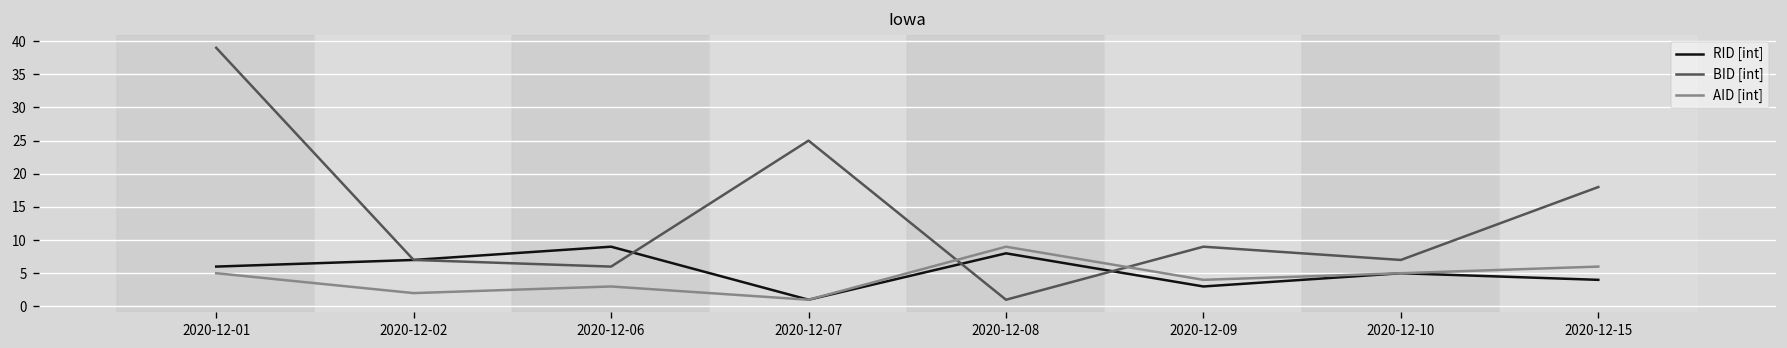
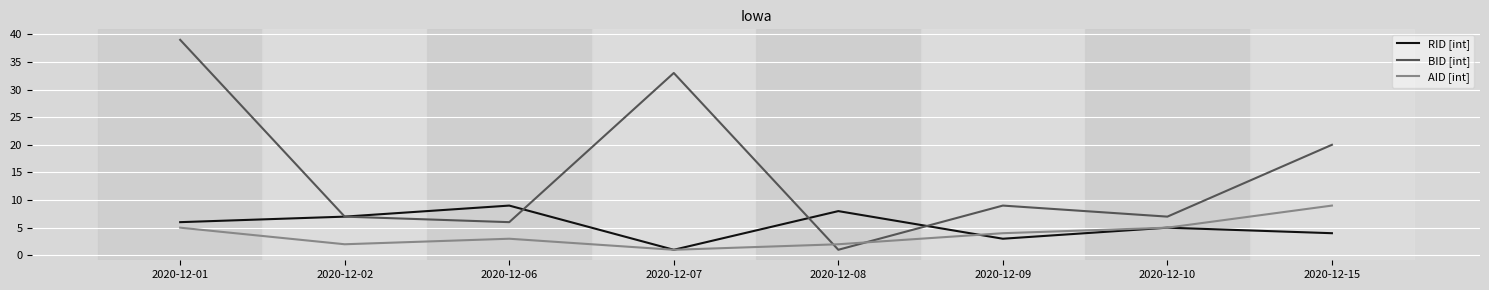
BID [int], 2020-12-07: 25 -> 33
AID [int], 2020-12-08: 9 -> 2
BID [int], 2020-12-15: 18 -> 20
AID [int], 2020-12-15: 6 -> 9
